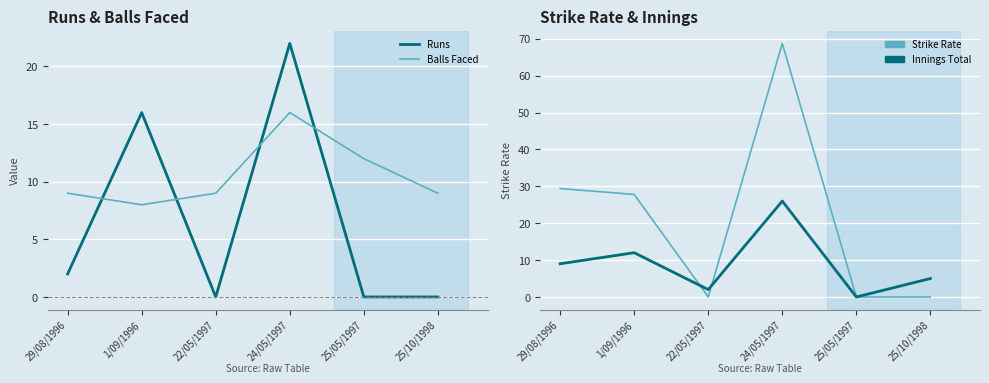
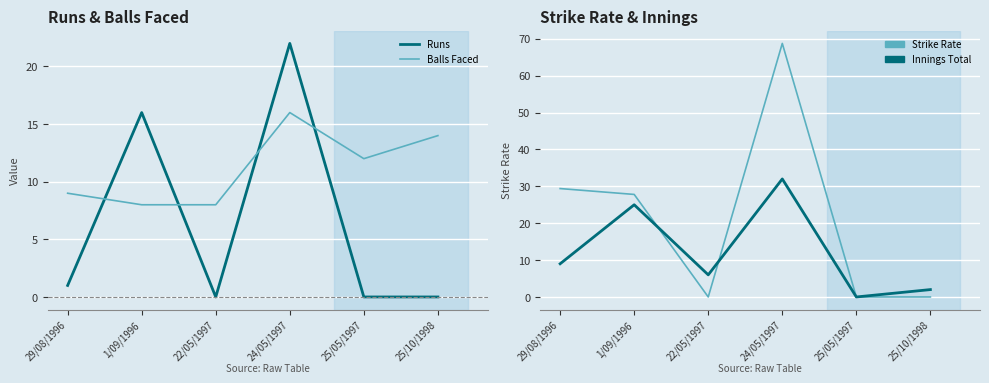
Runs & Balls Faced, Runs, 29/08/1996: 2 -> 1
Runs & Balls Faced, Balls Faced, 22/05/1997: 9 -> 8
Runs & Balls Faced, Balls Faced, 25/10/1998: 9 -> 14
Strike Rate & Innings, Innings Total, 1/09/1996: 12 -> 25
Strike Rate & Innings, Innings Total, 22/05/1997: 2 -> 6
Strike Rate & Innings, Innings Total, 24/05/1997: 26 -> 32
Strike Rate & Innings, Innings Total, 25/10/1998: 5 -> 2
